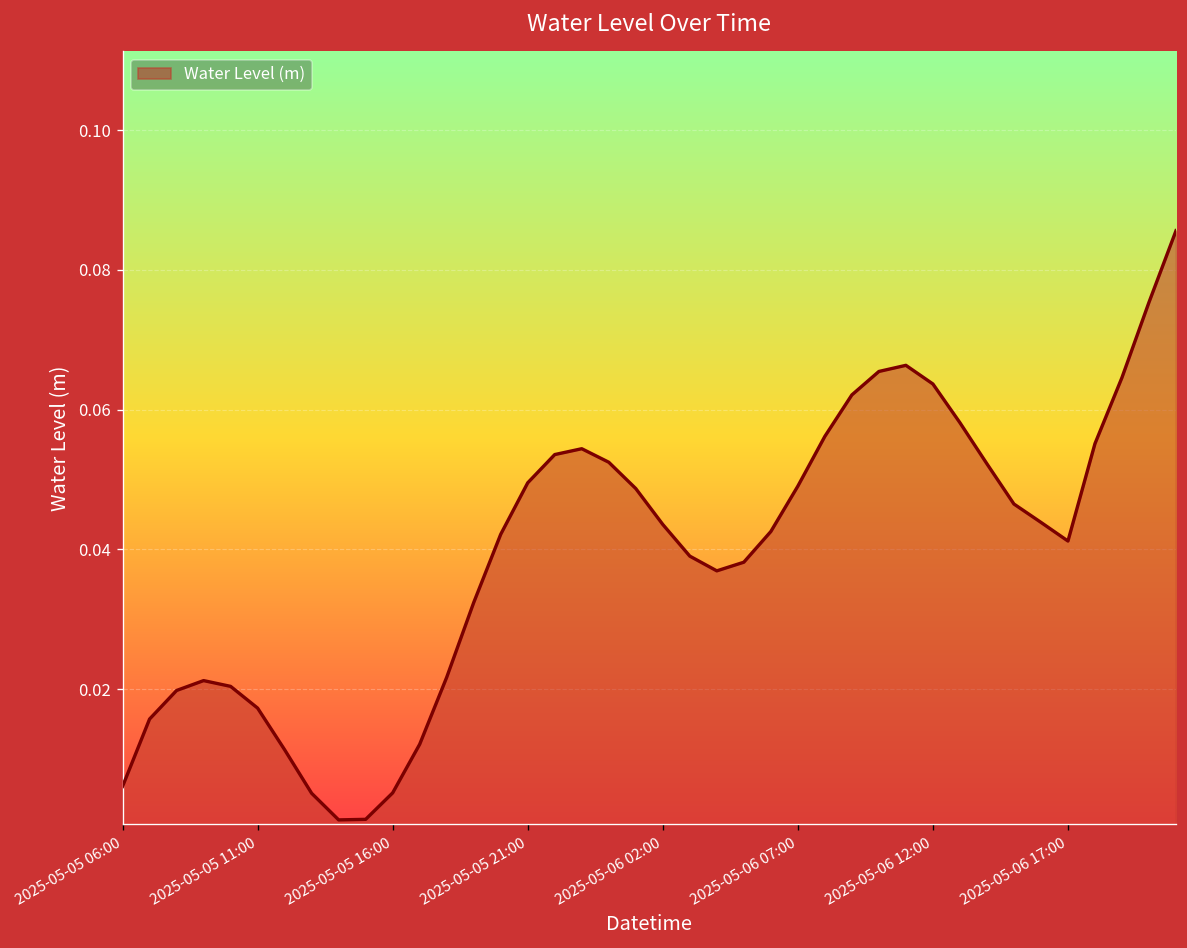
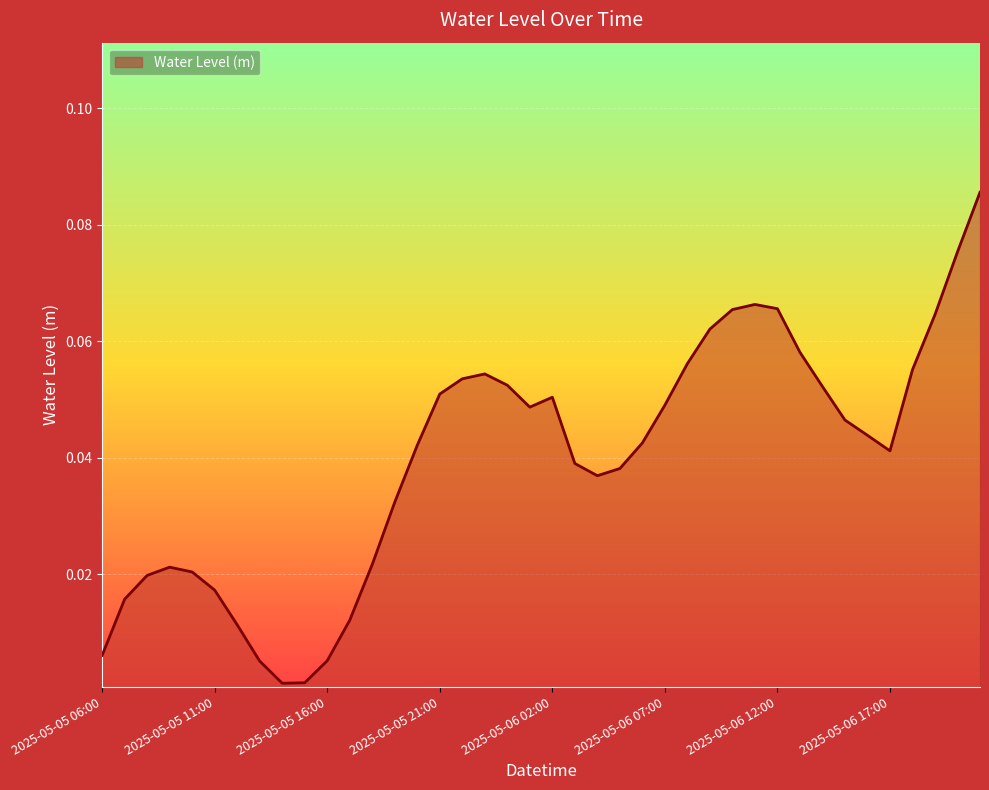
2025-05-05 21:00: 0.050 -> 0.051
2025-05-06 02:00: 0.044 -> 0.050
2025-05-06 12:00: 0.064 -> 0.066
